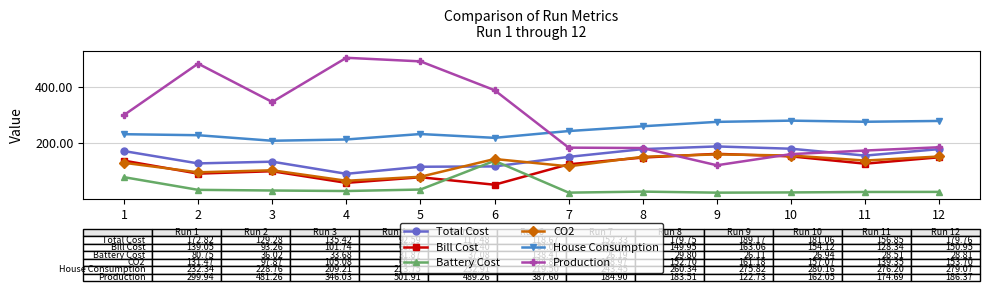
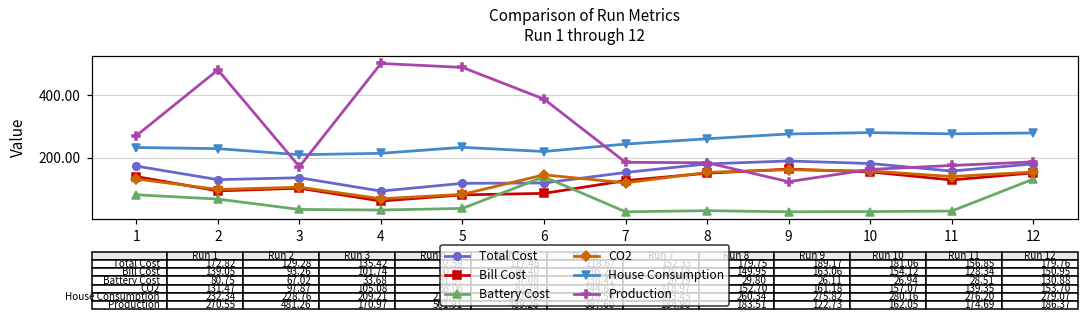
Production, 1: 299.94 -> 270.55
Battery Cost, 2: 36.02 -> 67.02
Production, 3: 346.03 -> 170.97
Bill Cost, 6: 50 -> 90
Battery Cost, 12: 28.81 -> 130.88
